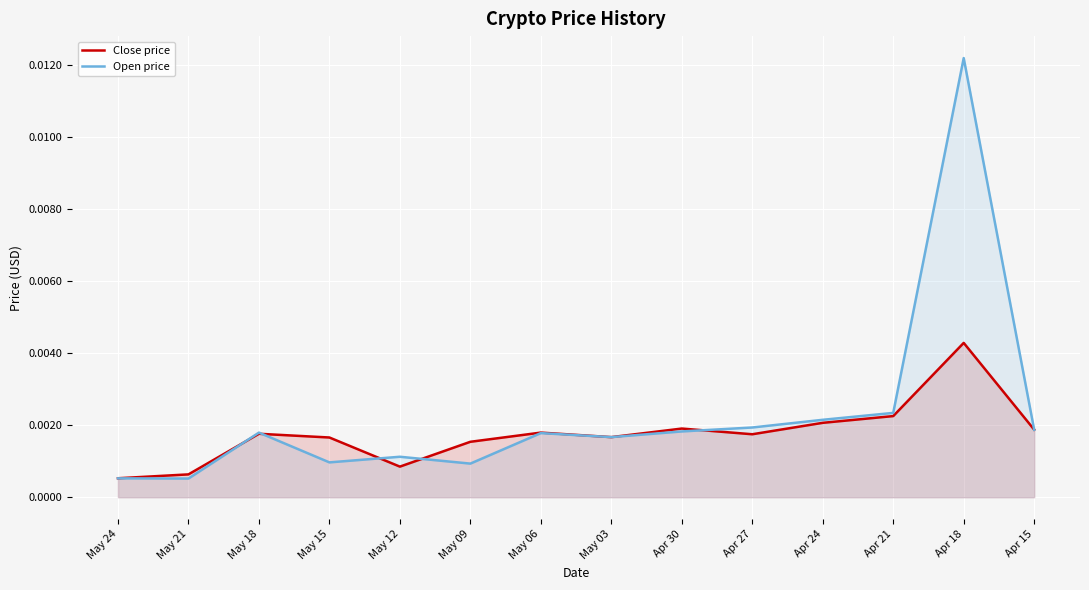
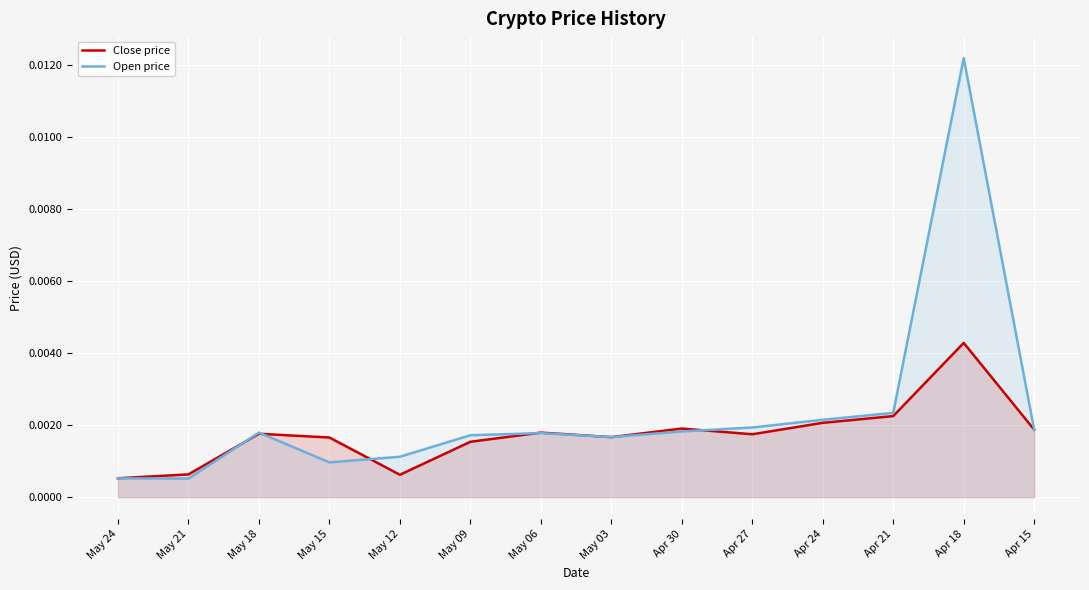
Close price, May 12: 0.0008 -> 0.0006
Open price, May 09: 0.0009 -> 0.0017
